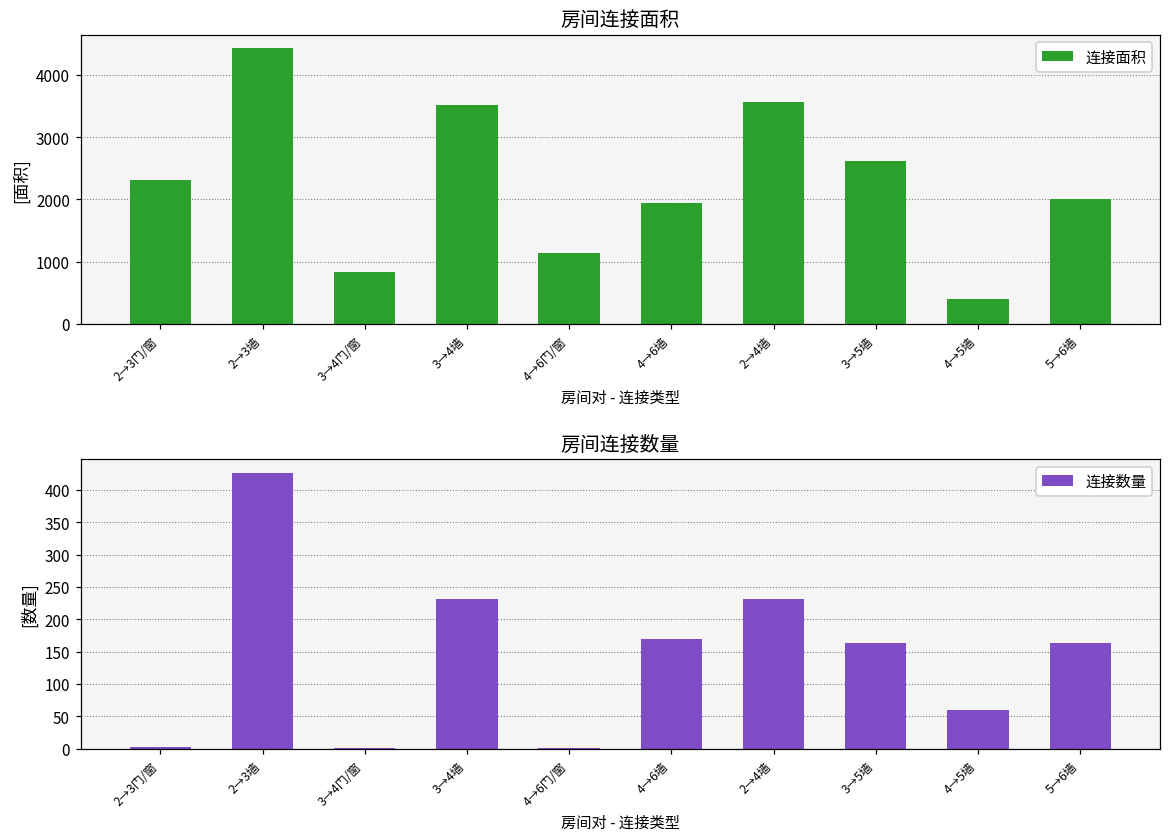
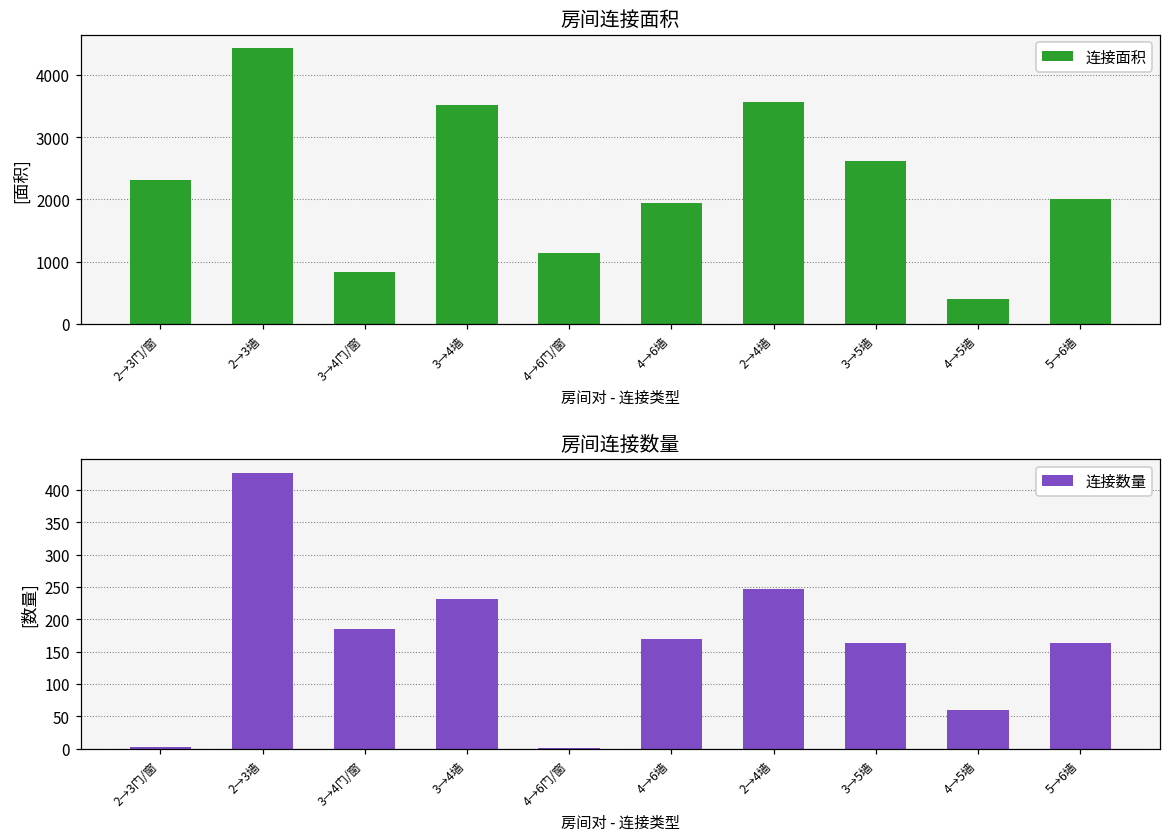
房间连接数量, 3→4门/窗: 0 -> 190
房间连接数量, 2→4墙: 230 -> 250
